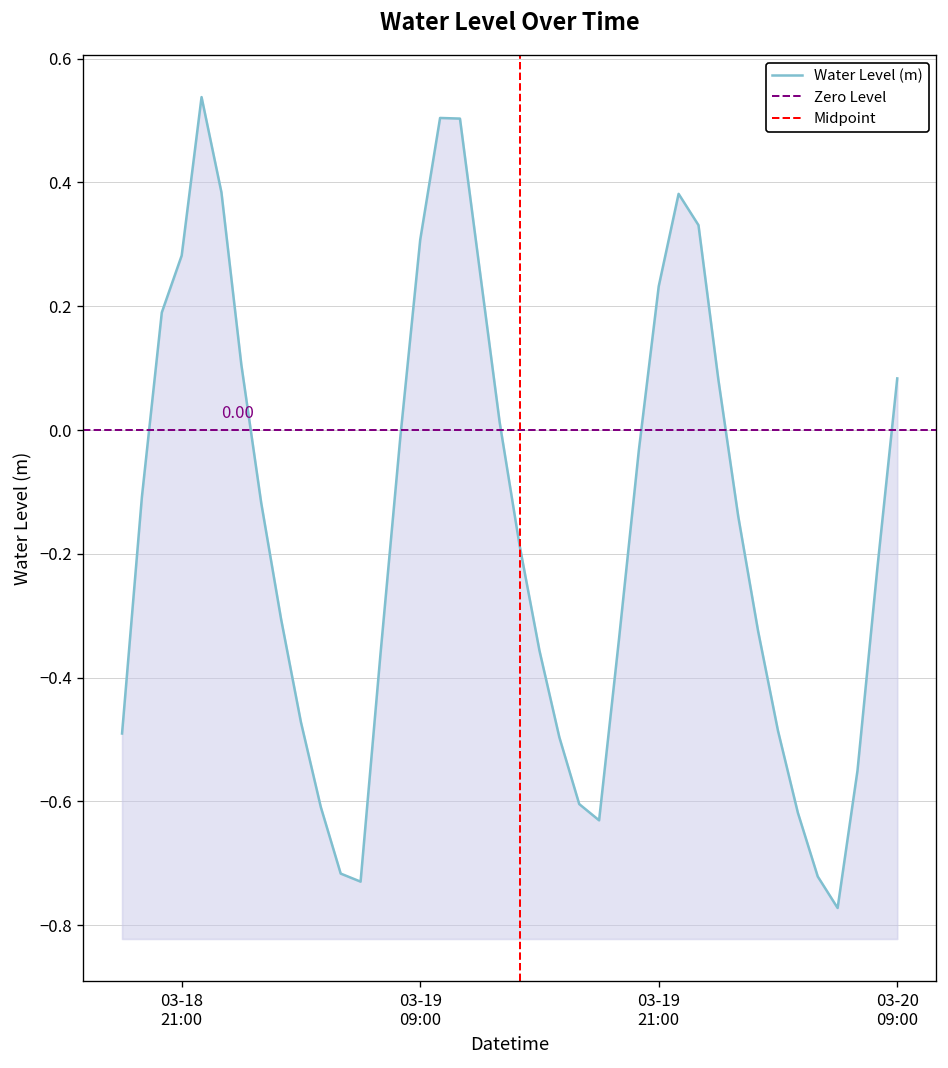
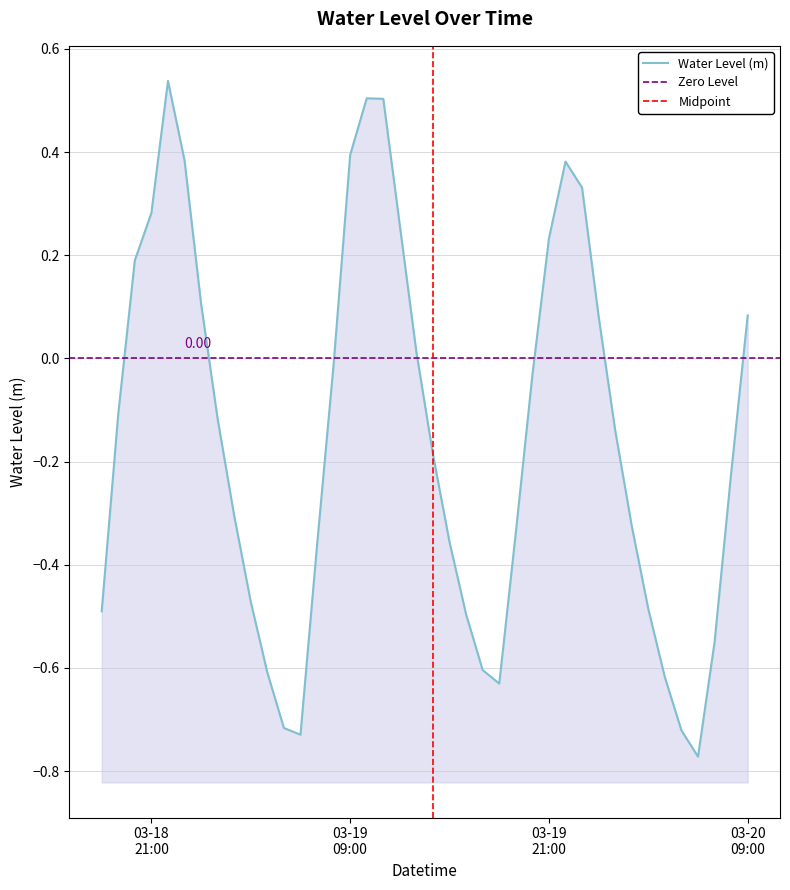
03-19 09:00: 0.31 -> 0.39
